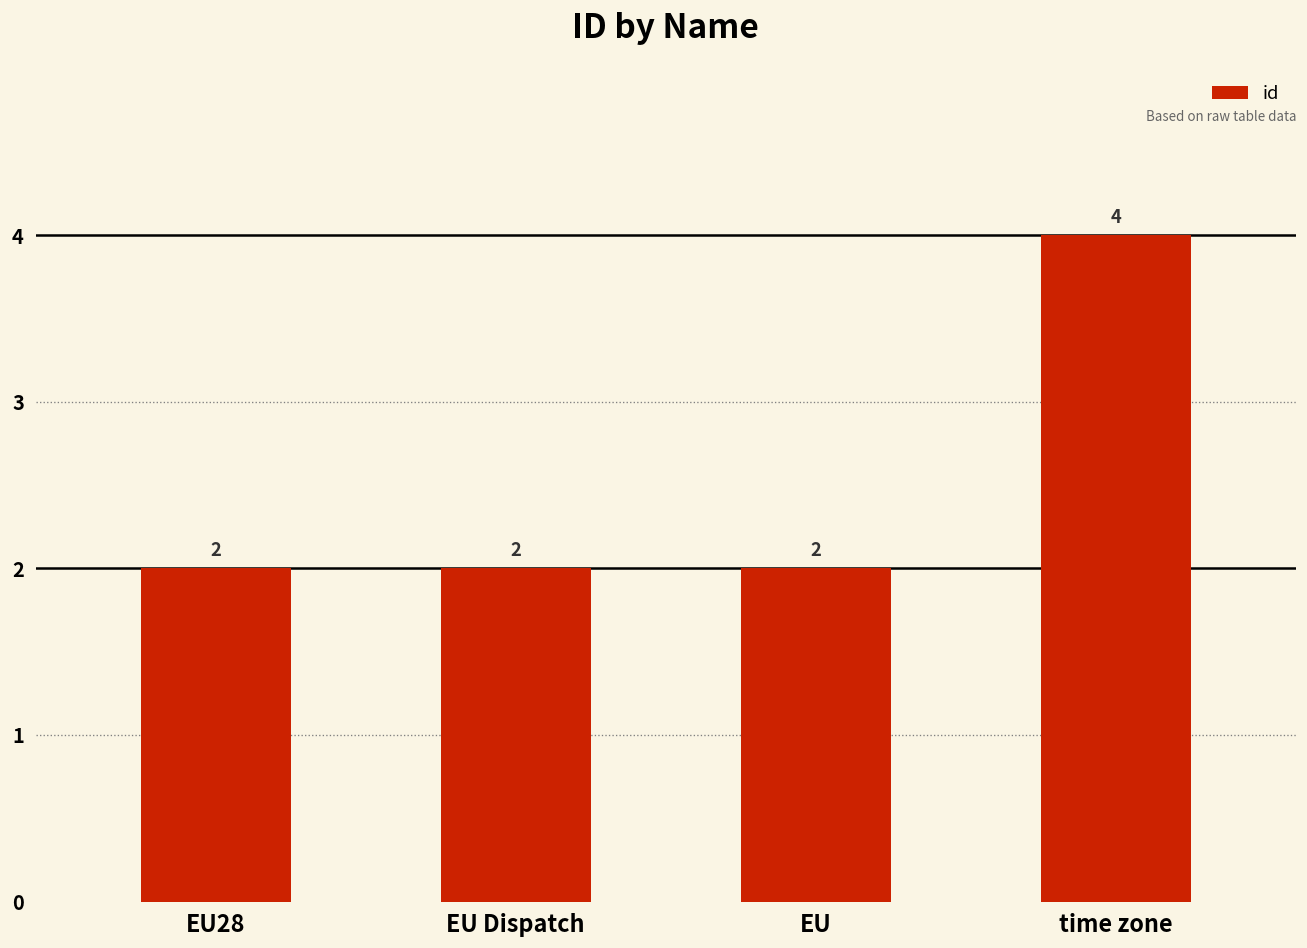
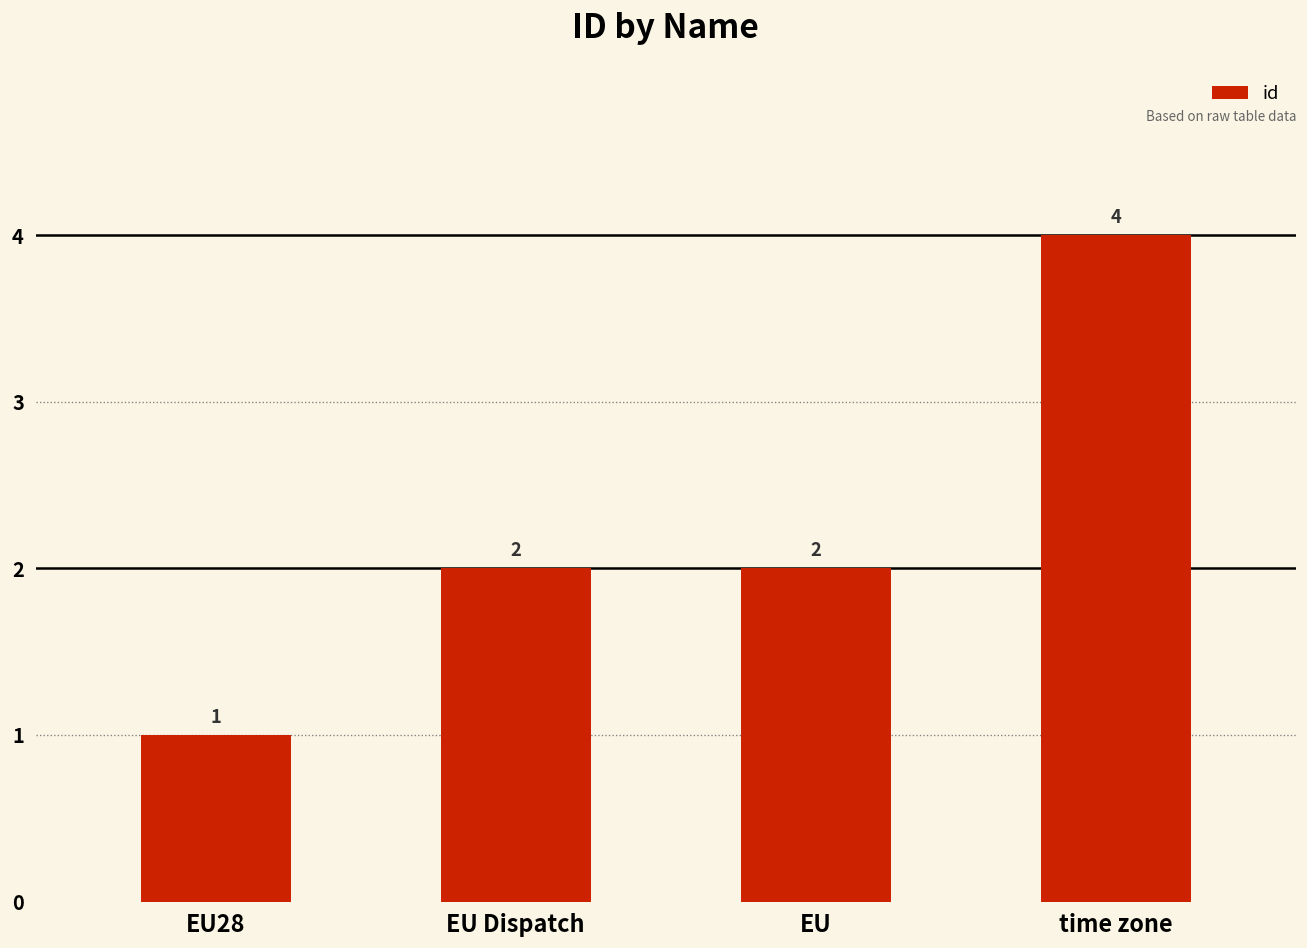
EU28: 2 -> 1
